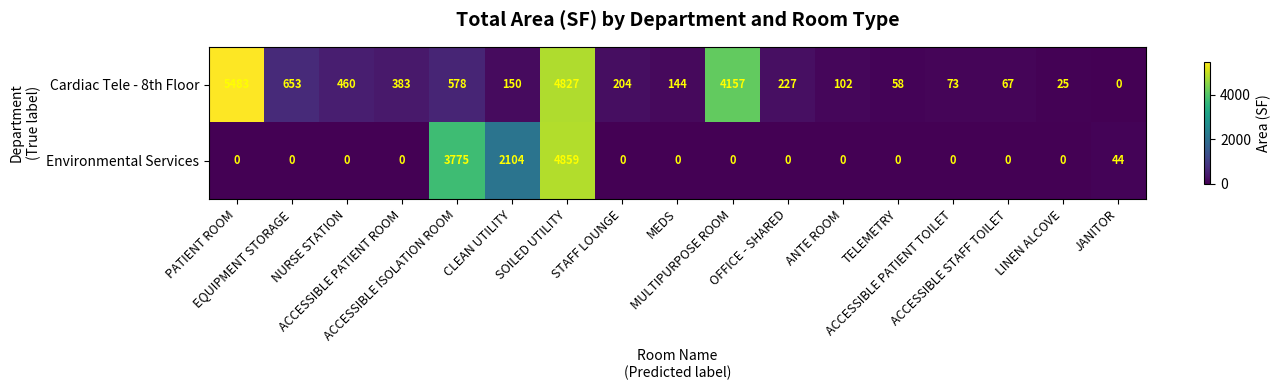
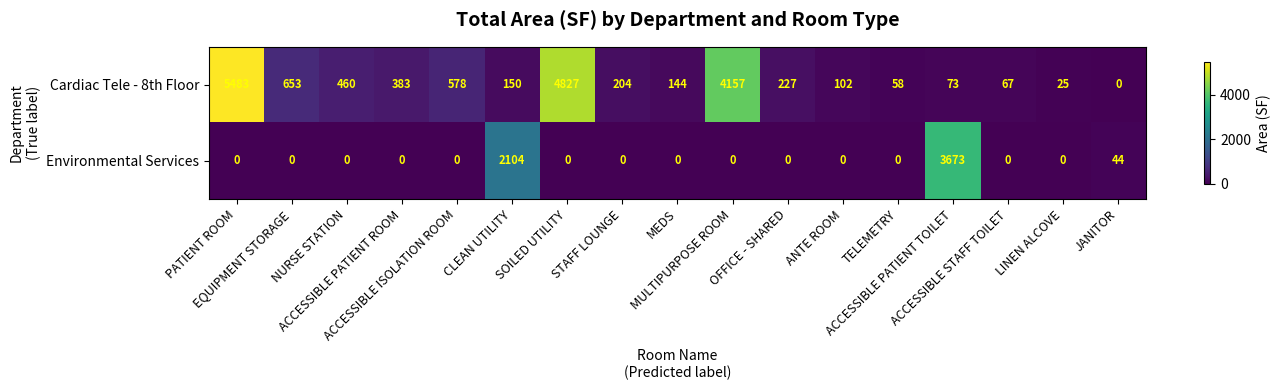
Environmental Services, ACCESSIBLE ISOLATION ROOM: 3775 -> 0
Environmental Services, SOILED UTILITY: 4859 -> 0
Environmental Services, ACCESSIBLE PATIENT TOILET: 0 -> 3673
